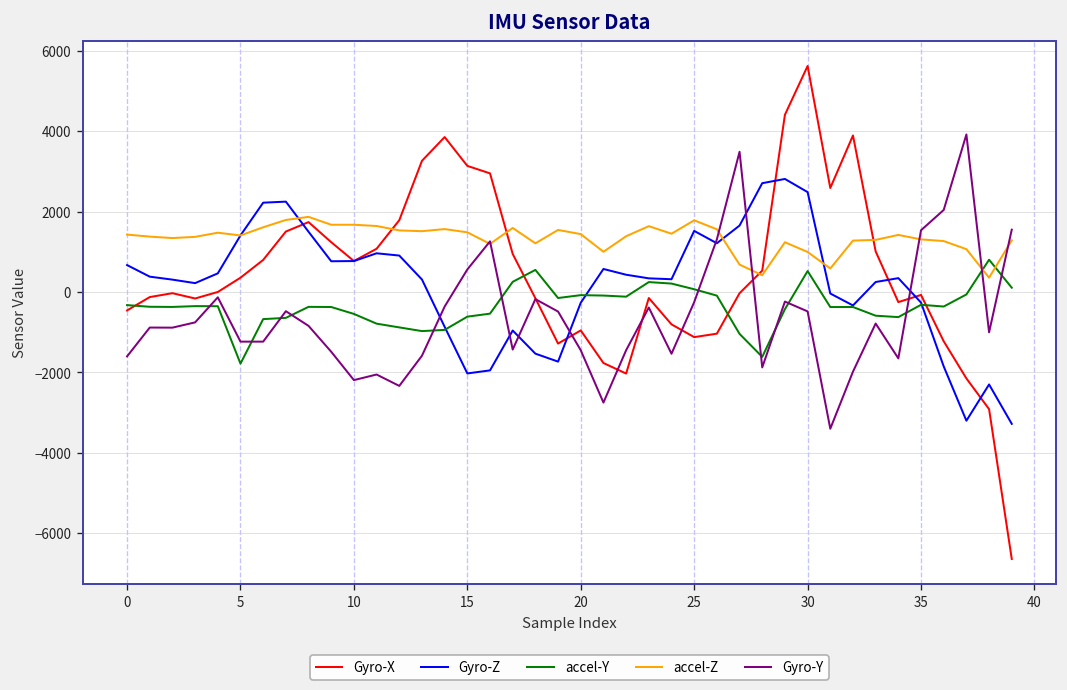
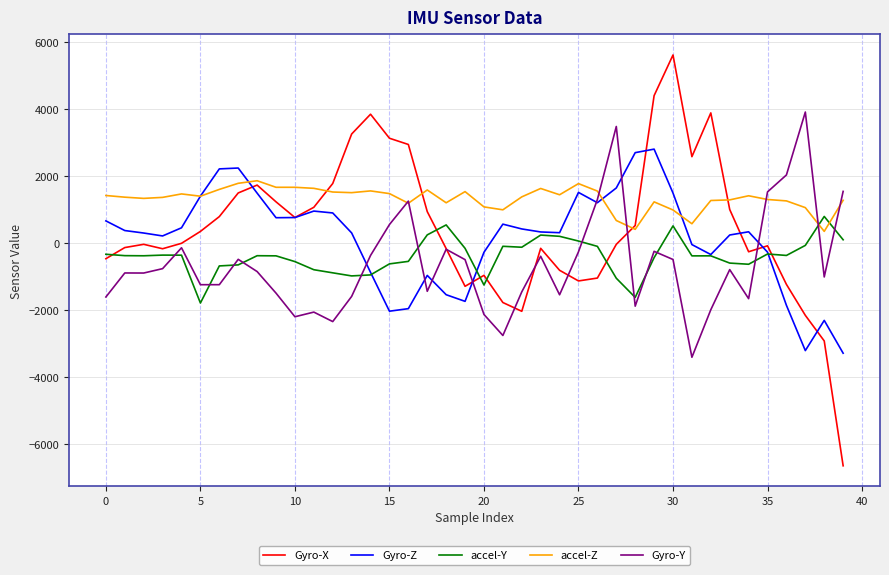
accel-Y, 20: -100 -> -1200
accel-Z, 20: 1400 -> 1100
Gyro-Y, 20: -1500 -> -2100
Gyro-Z, 30: 2500 -> 1500
